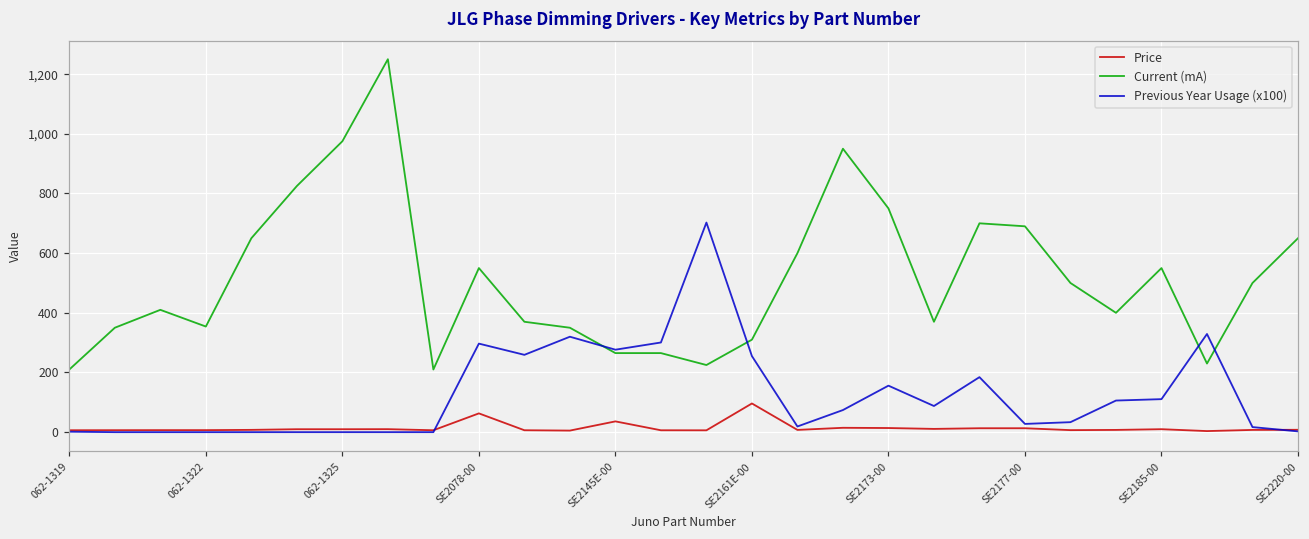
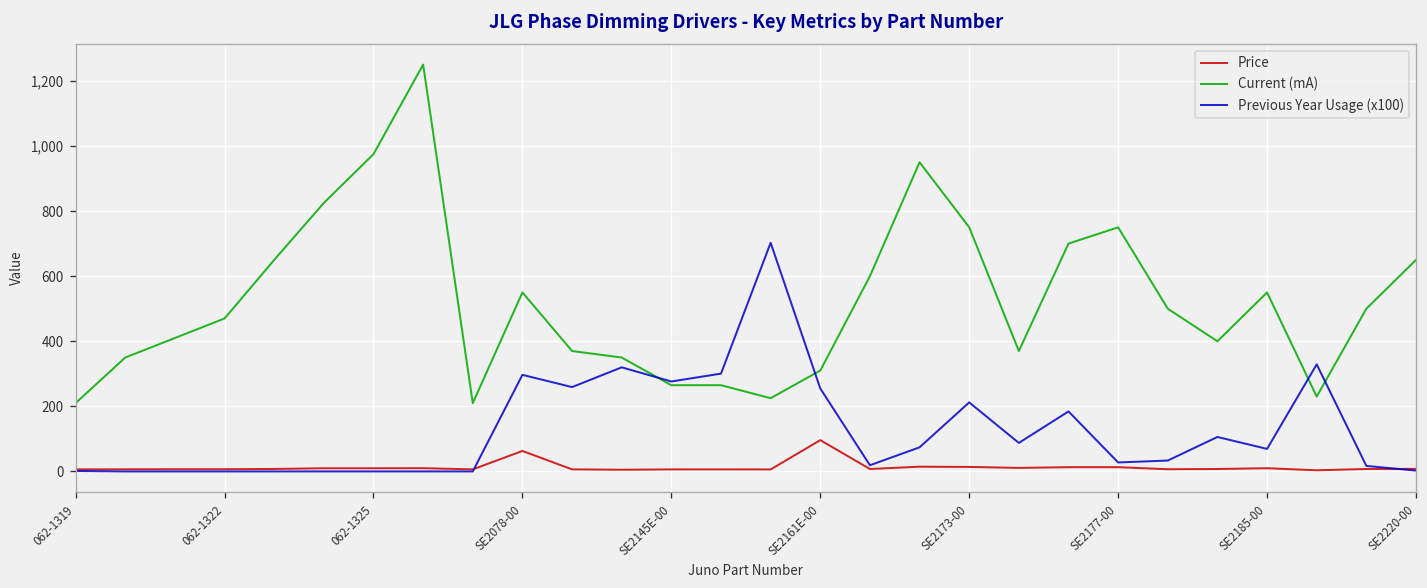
Current (mA), 062-1322: 350 -> 470
Price, SE2145E-00: 40 -> 10
Previous Year Usage (x100), SE2173-00: 160 -> 210
Current (mA), SE2177-00: 690 -> 750
Previous Year Usage (x100), SE2185-00: 110 -> 70
